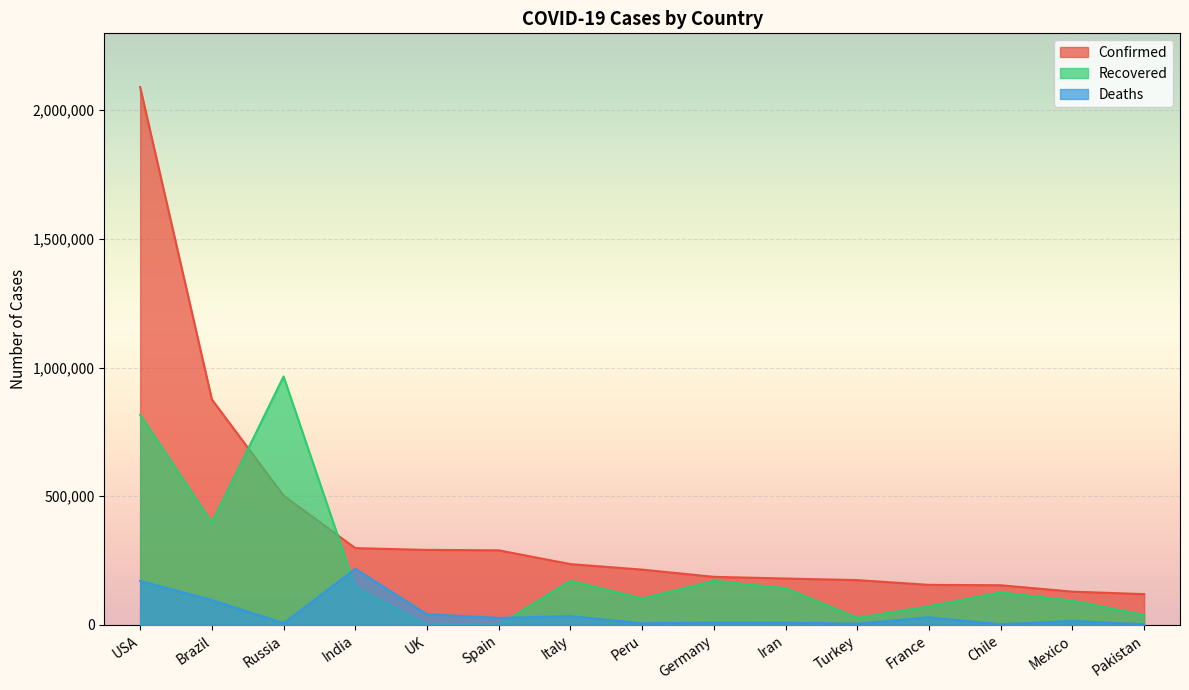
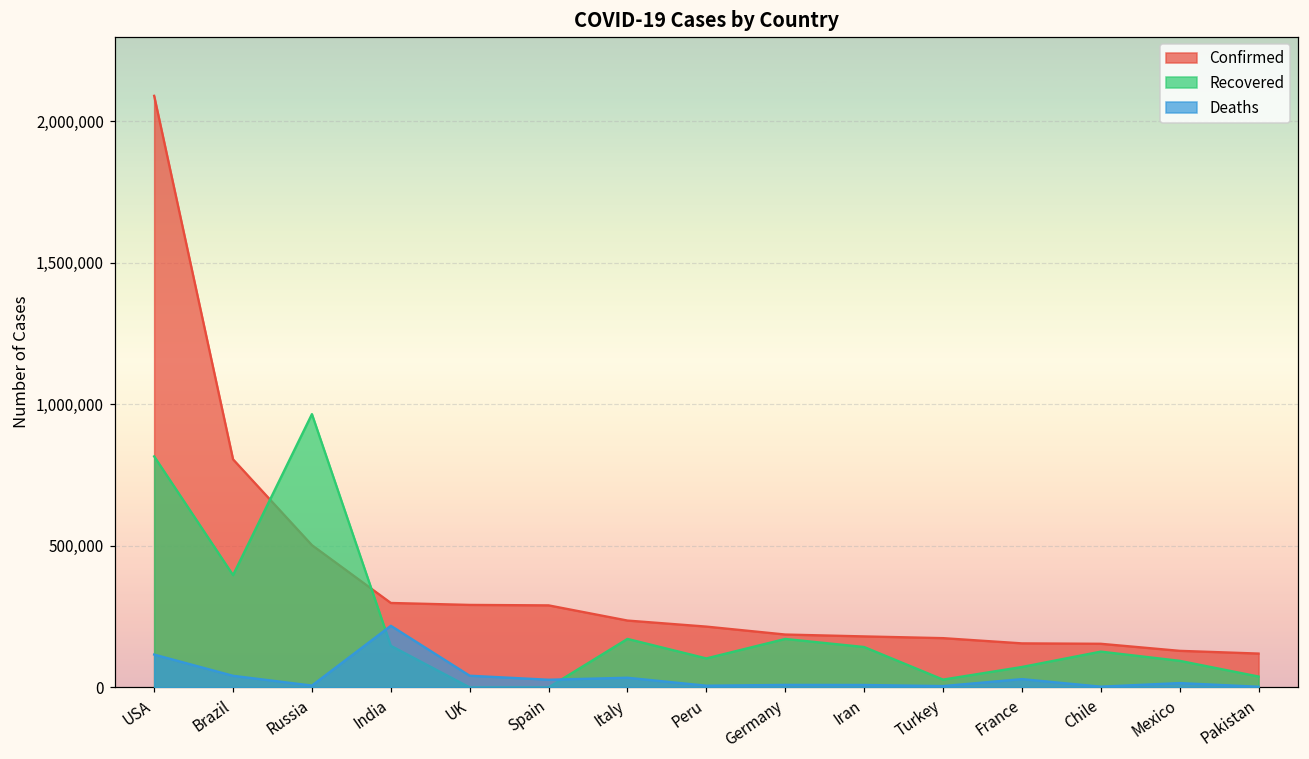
Deaths, USA: 170,000 -> 120,000
Confirmed, Brazil: 880,000 -> 810,000
Deaths, Brazil: 100,000 -> 40,000
